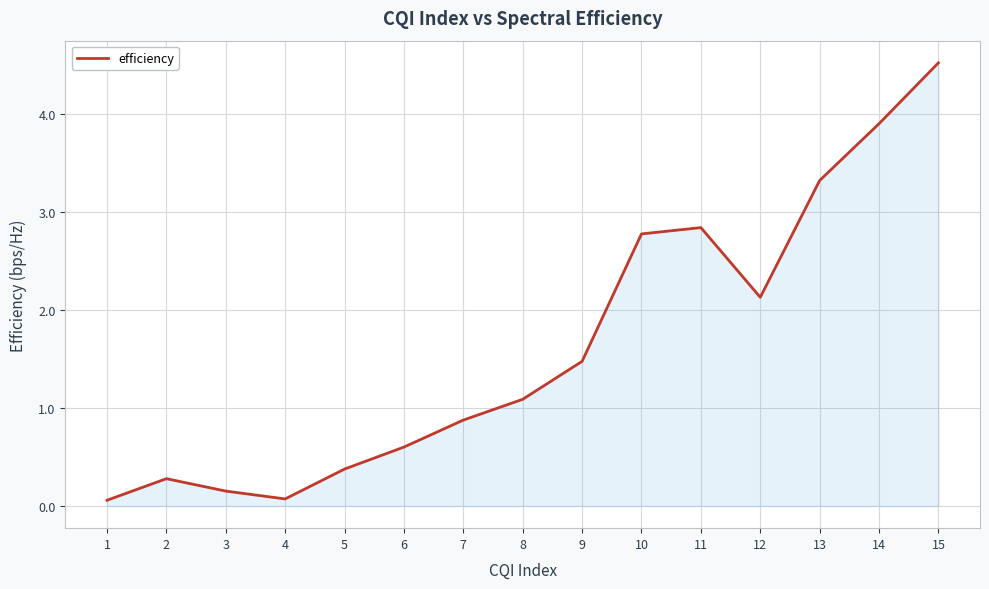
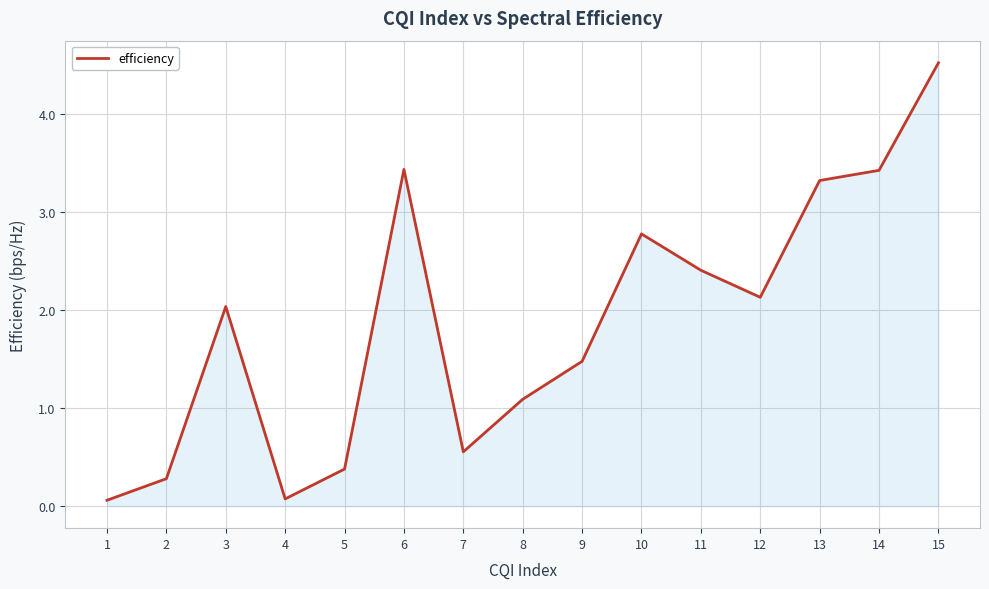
3: 0.2 -> 2.0
6: 0.6 -> 3.4
7: 0.9 -> 0.6
11: 2.8 -> 2.4
14: 3.9 -> 3.4
